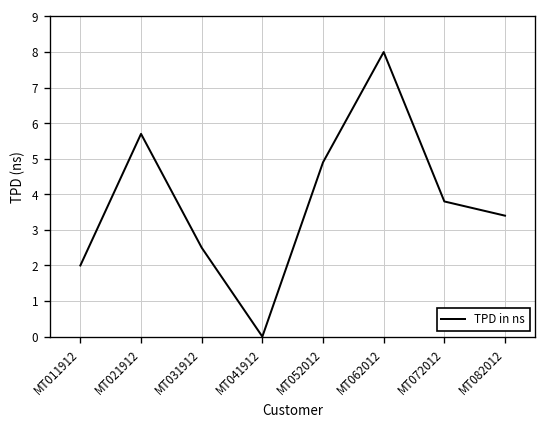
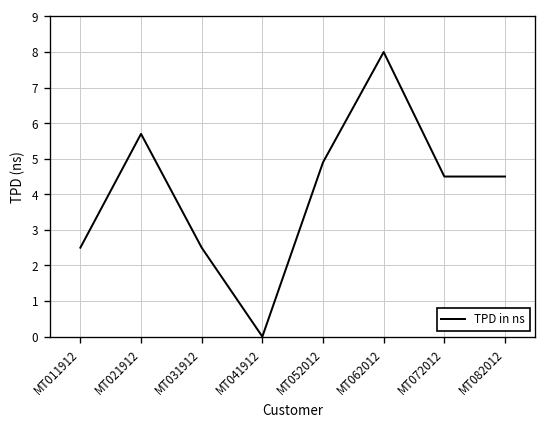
MT011912: 2.0 -> 2.5
MT072012: 3.8 -> 4.5
MT082012: 3.4 -> 4.5
